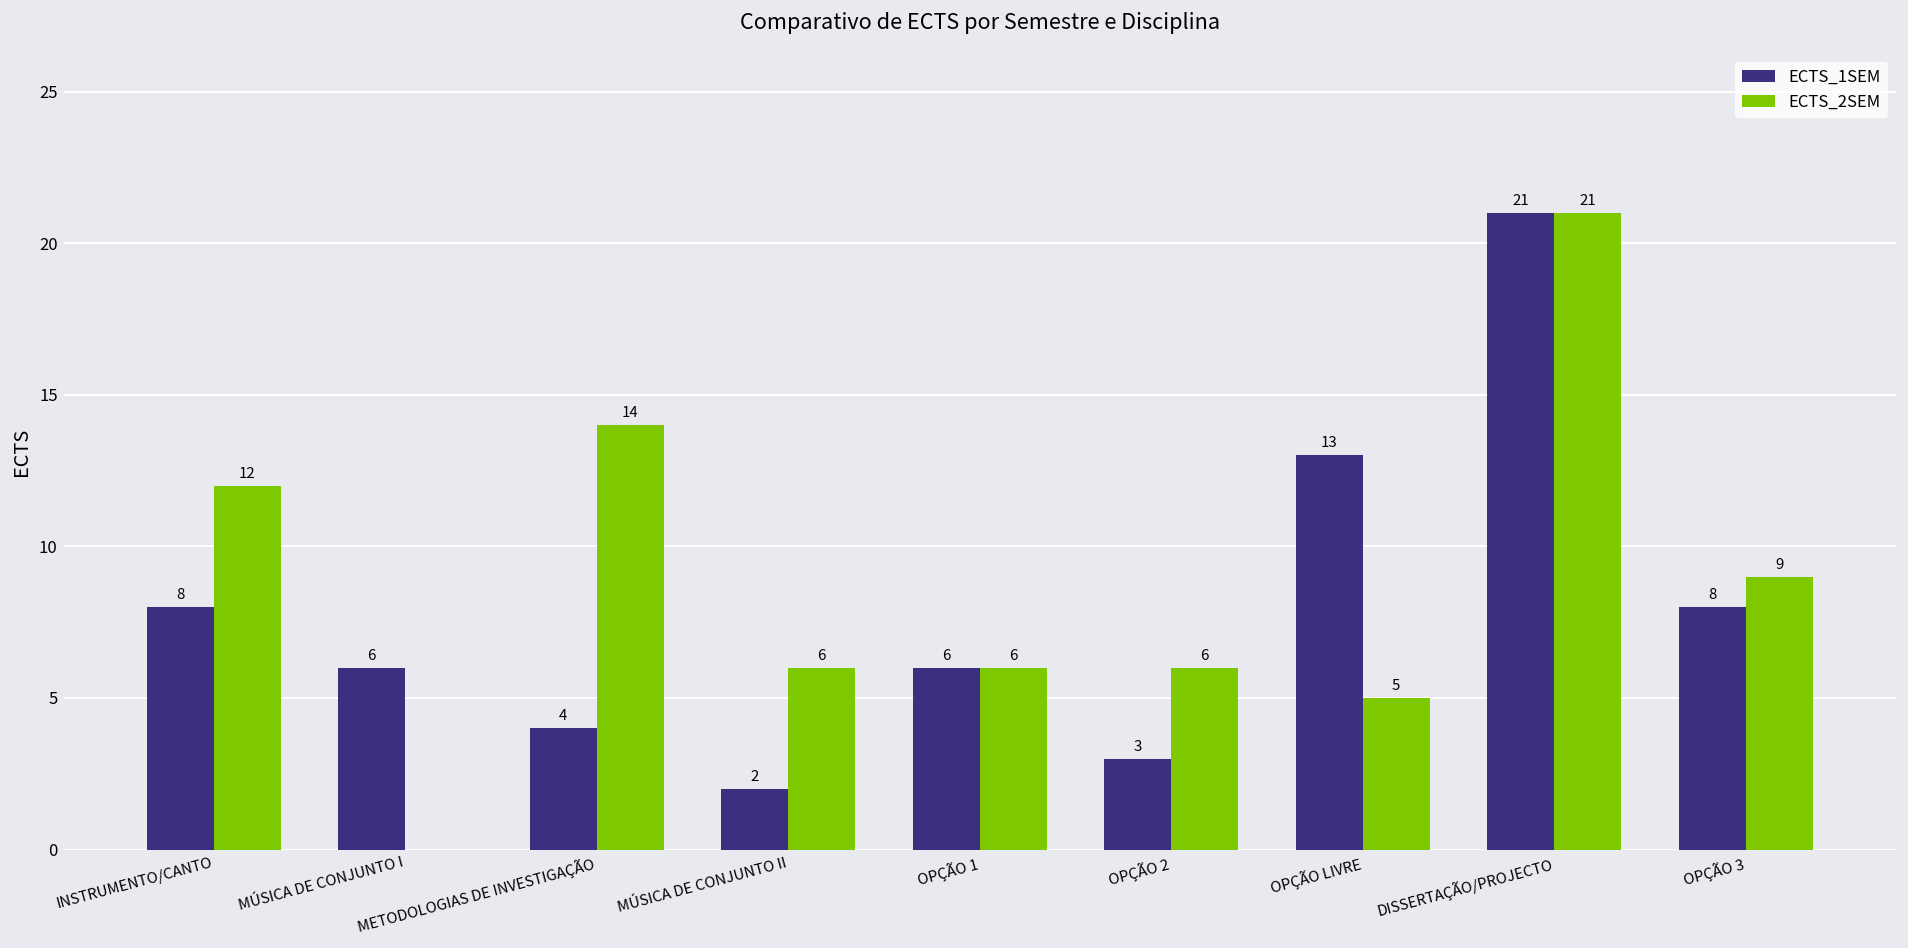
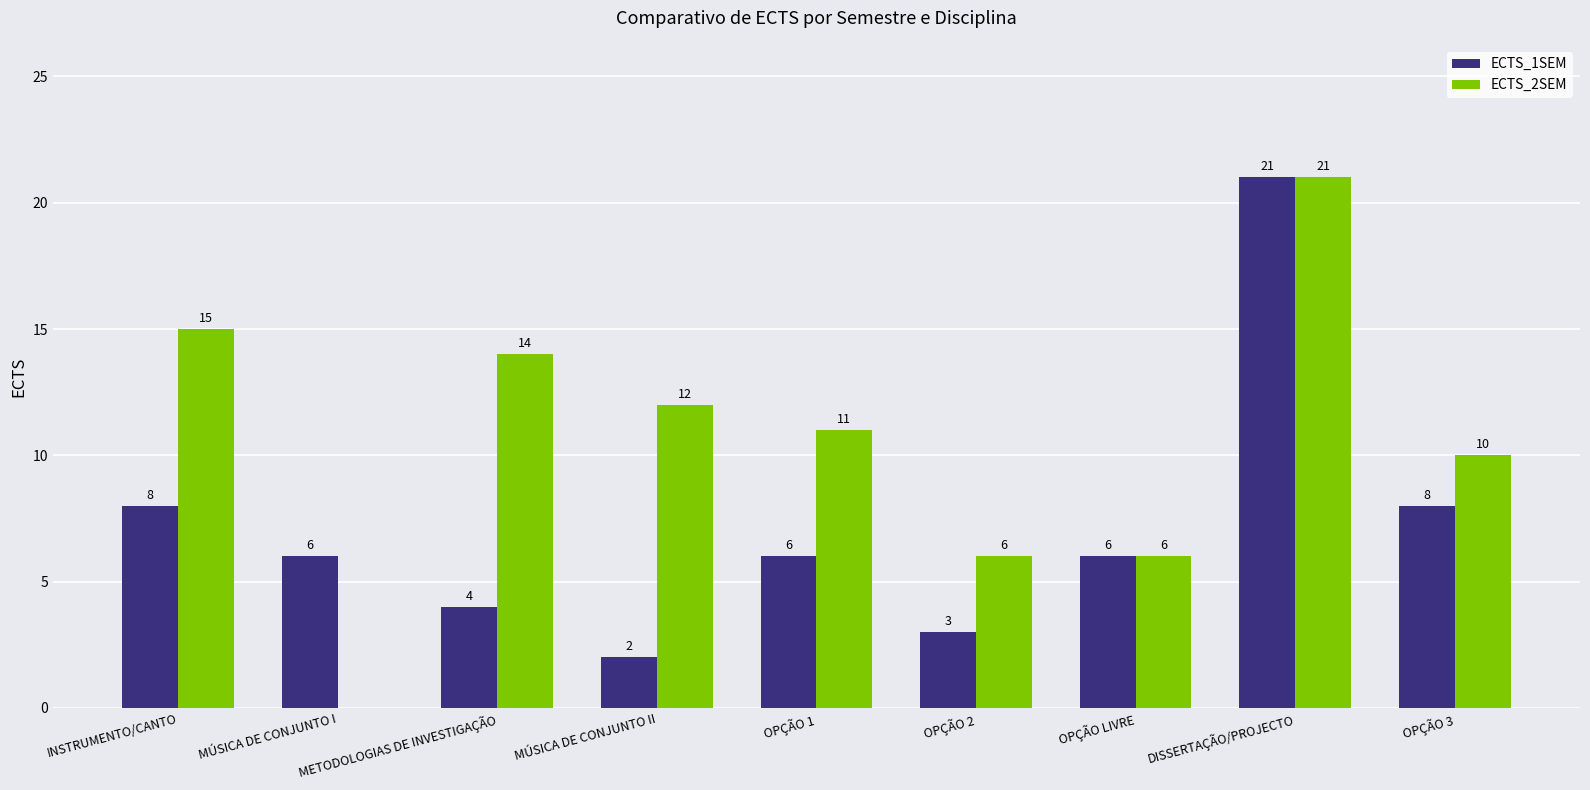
ECTS_2SEM, INSTRUMENTO/CANTO: 12 -> 15
ECTS_2SEM, MÚSICA DE CONJUNTO II: 6 -> 12
ECTS_2SEM, OPÇÃO 1: 6 -> 11
ECTS_1SEM, OPÇÃO LIVRE: 13 -> 6
ECTS_2SEM, OPÇÃO LIVRE: 5 -> 6
ECTS_2SEM, OPÇÃO 3: 9 -> 10
